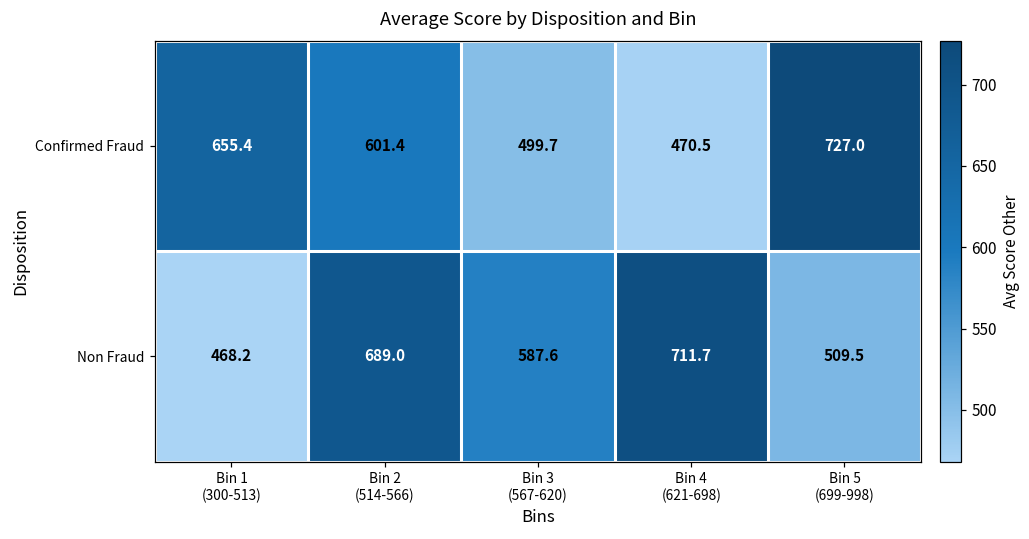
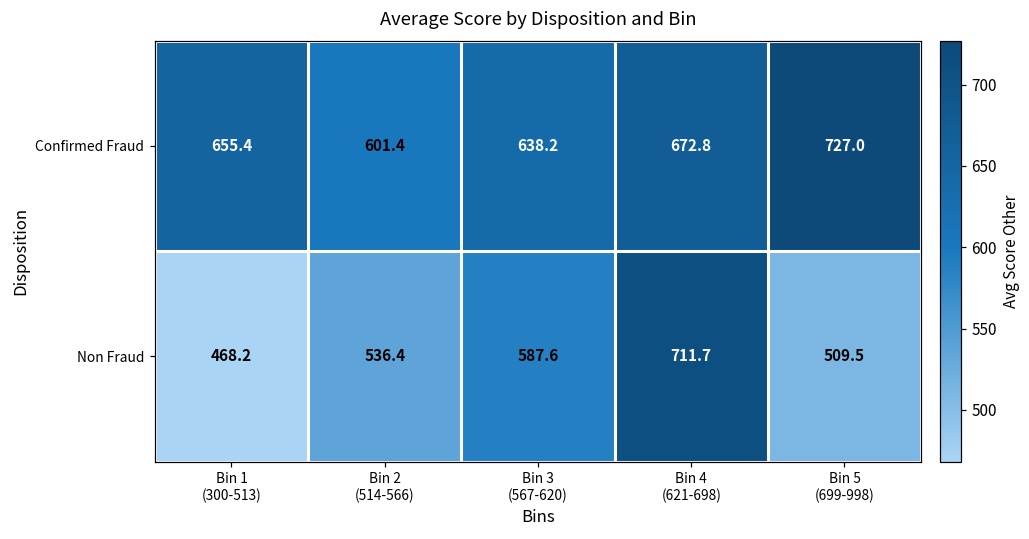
Confirmed Fraud, Bin 3 (567-620): 499.7 -> 638.2
Confirmed Fraud, Bin 4 (621-698): 470.5 -> 672.8
Non Fraud, Bin 2 (514-566): 689.0 -> 536.4
